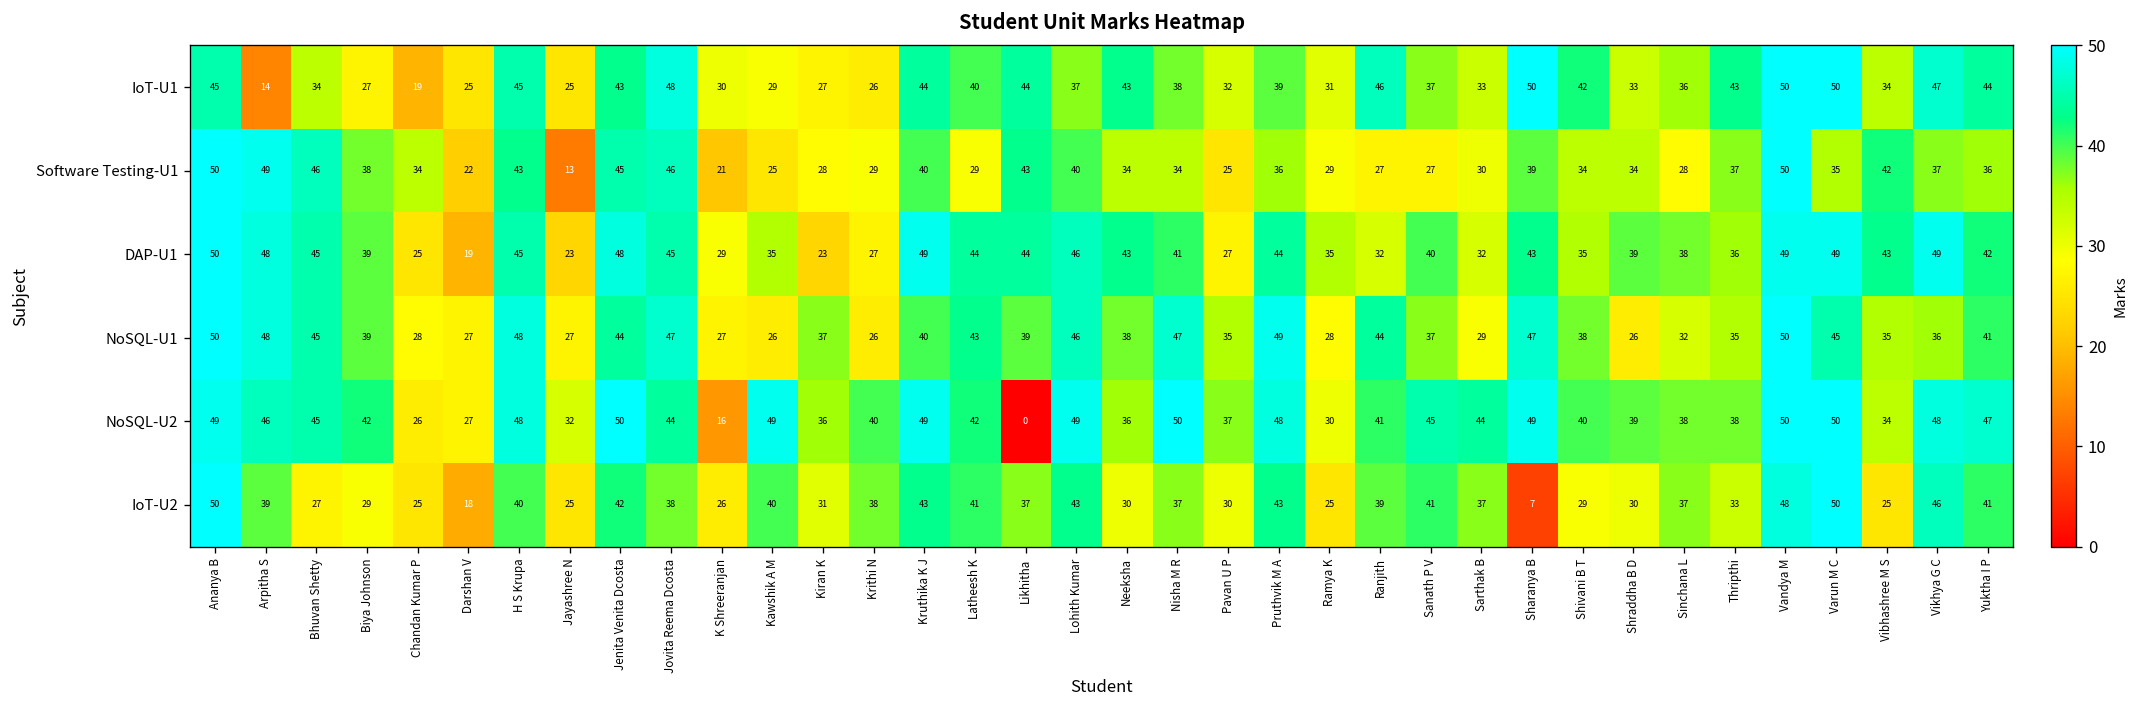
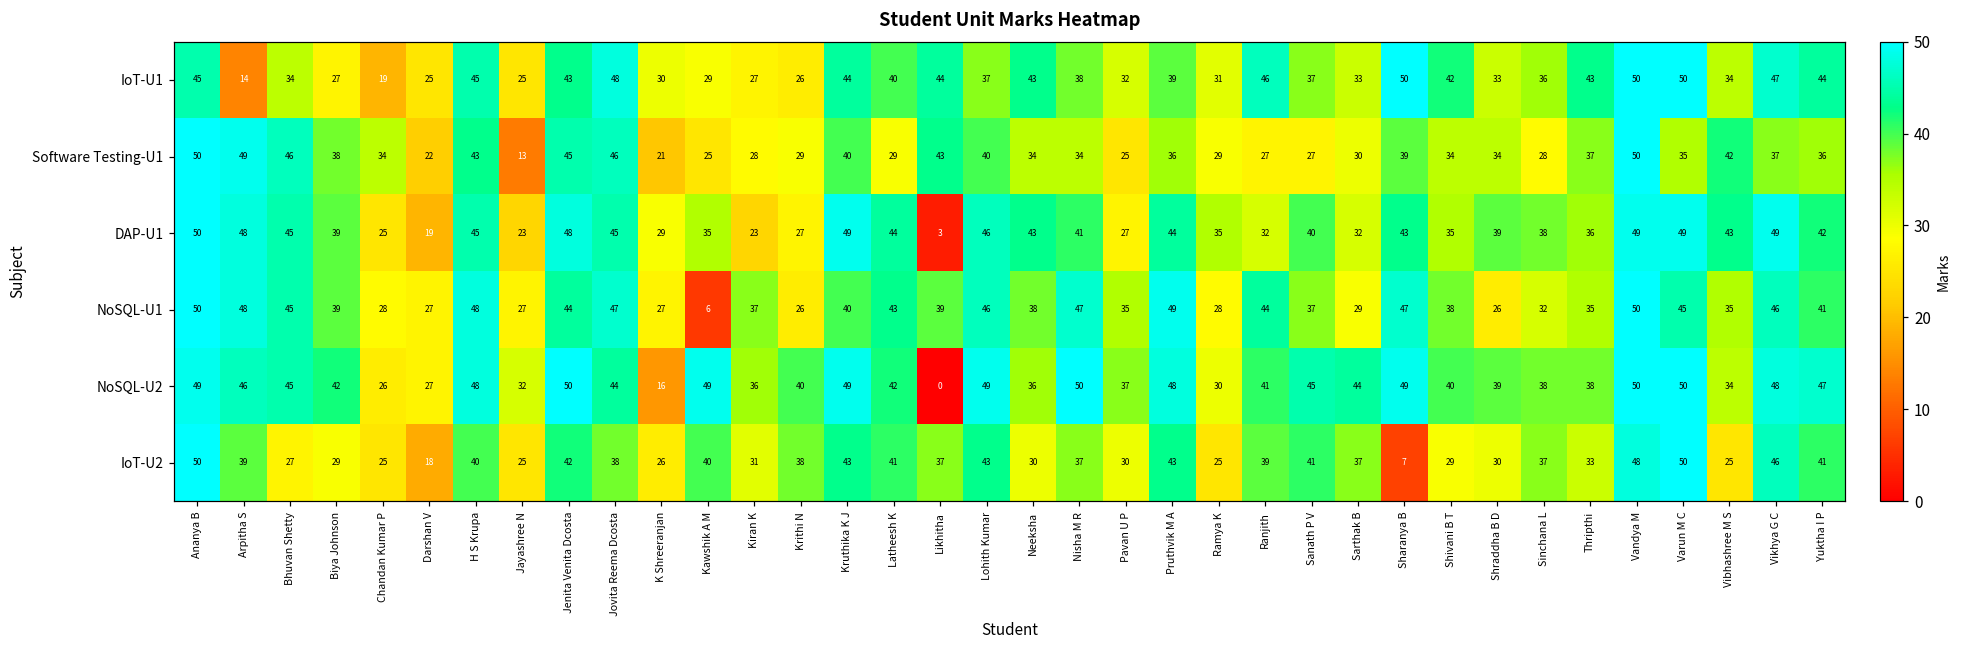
DAP-U1, Likhitha: 44 -> 3
NoSQL-U1, Kawshik A M: 26 -> 6
NoSQL-U1, Vikhya G C: 36 -> 46
